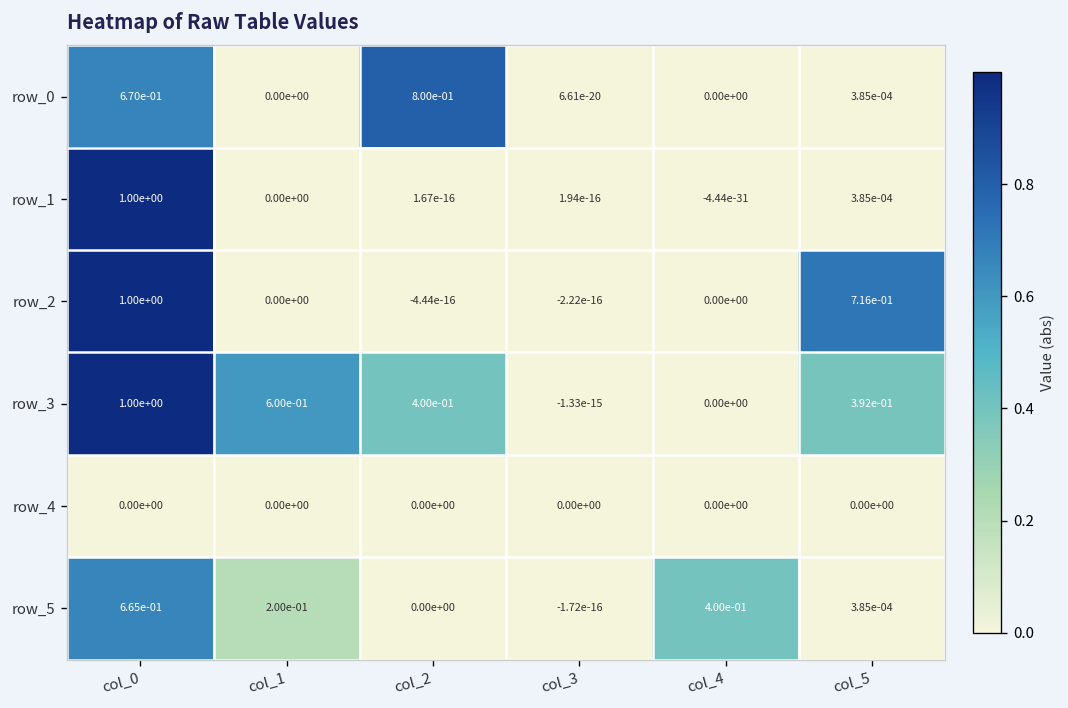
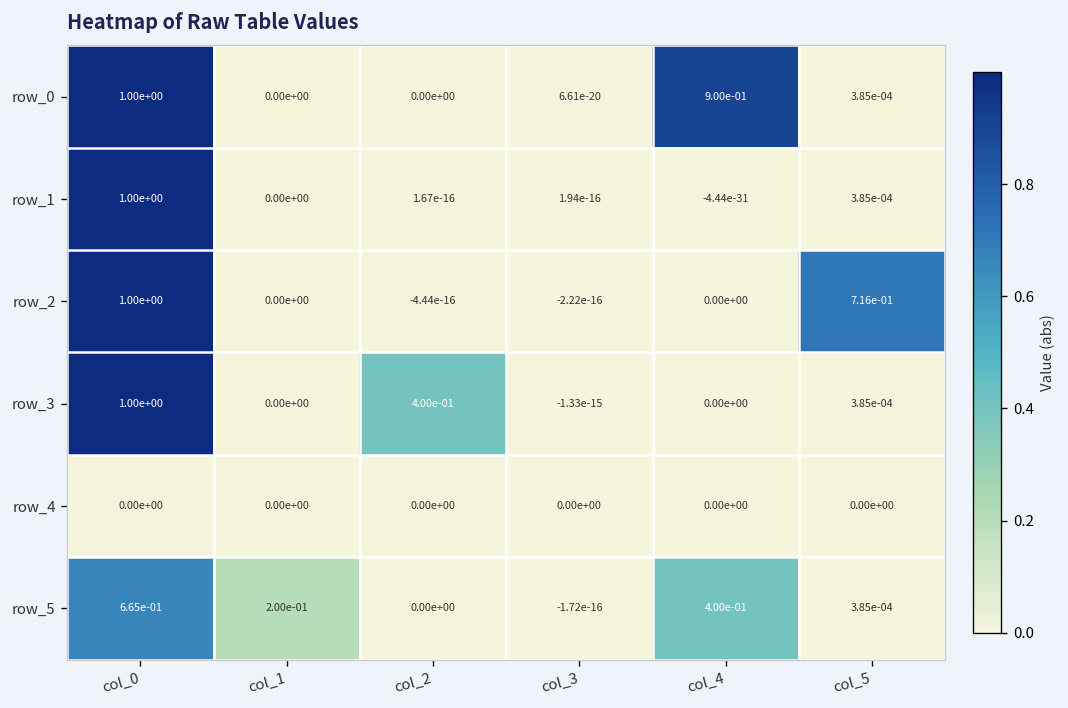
row_0, col_0: 6.70e-01 -> 1.00e+00
row_0, col_2: 8.00e-01 -> 0.00e+00
row_0, col_4: 0.00e+00 -> 9.00e-01
row_3, col_1: 6.00e-01 -> 0.00e+00
row_3, col_5: 3.92e-01 -> 3.85e-04
